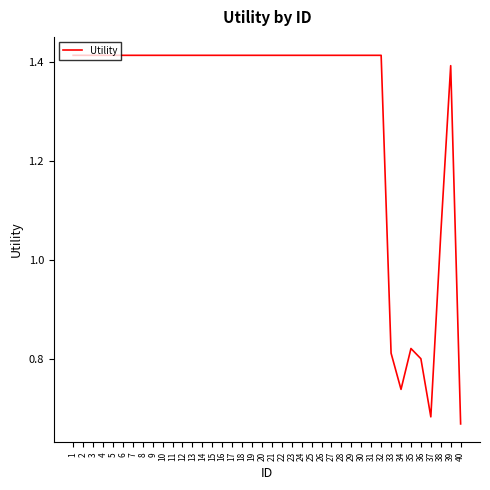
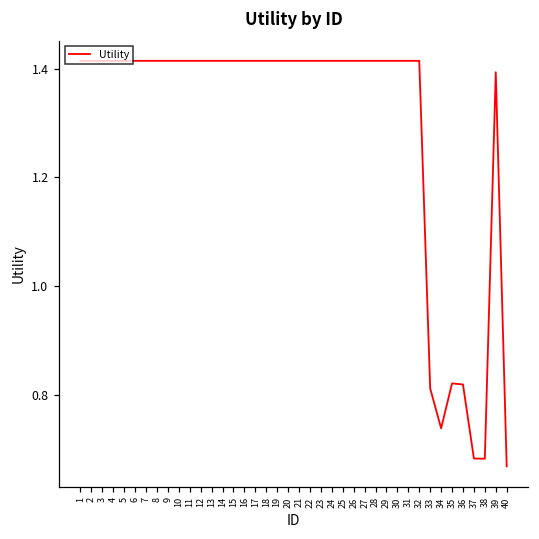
36: 0.80 -> 0.82
38: 1.05 -> 0.68
